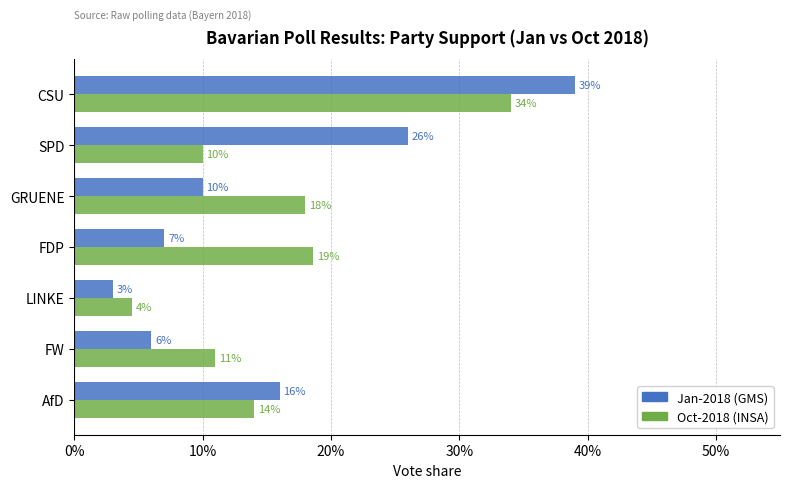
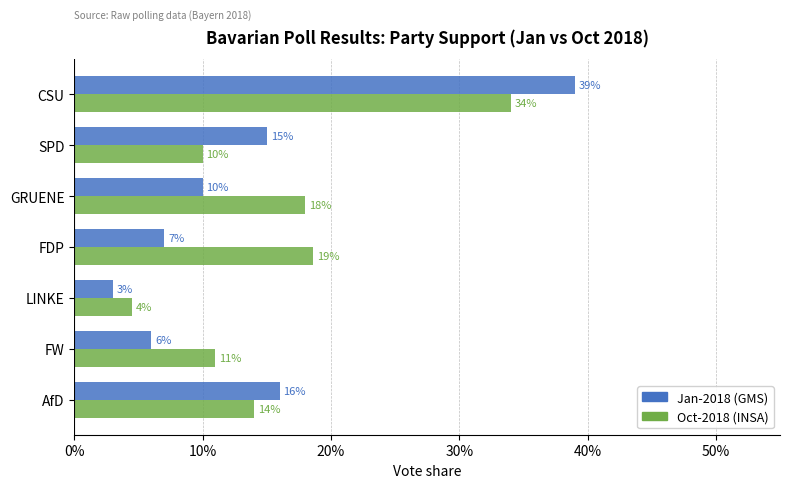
Jan-2018 (GMS), SPD: 26% -> 15%
